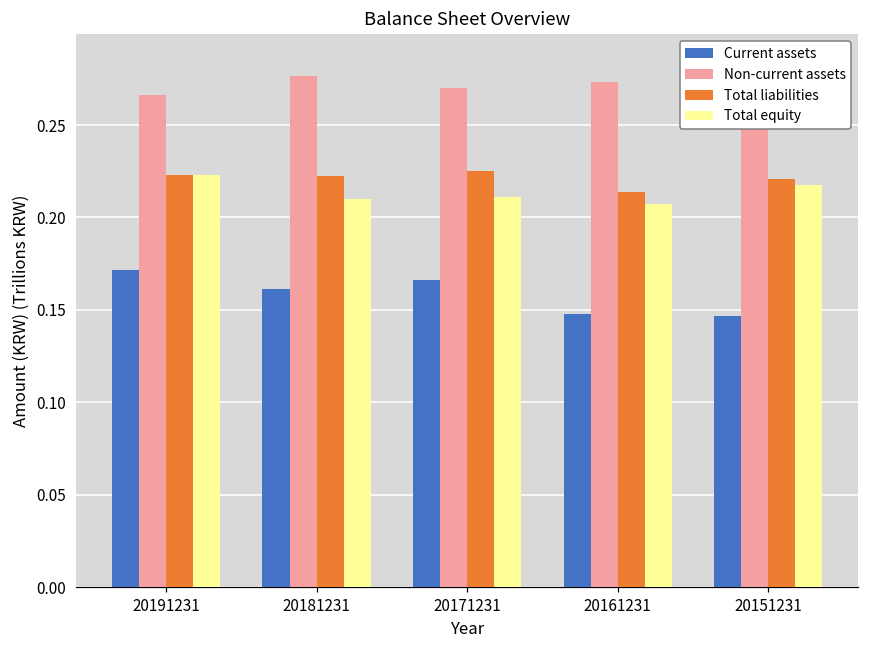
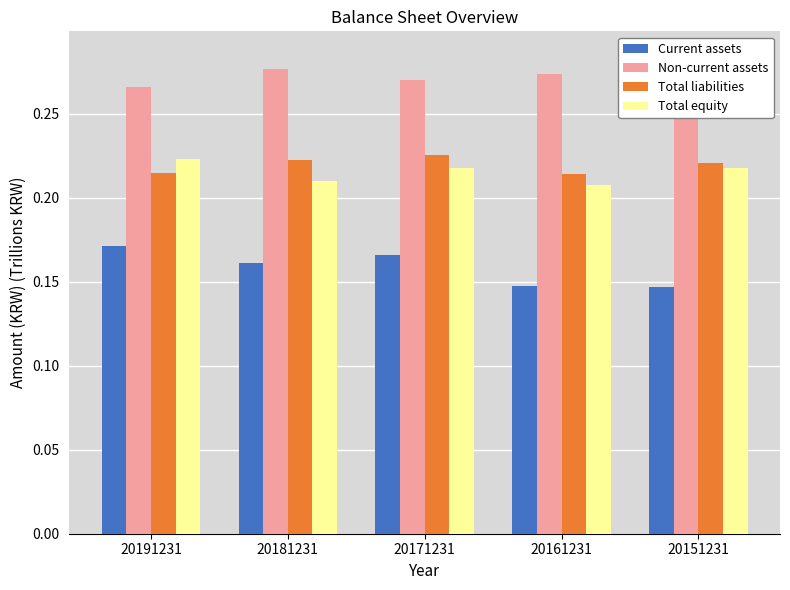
Total liabilities, 20191231: 0.223 -> 0.215
Total equity, 20171231: 0.211 -> 0.218
